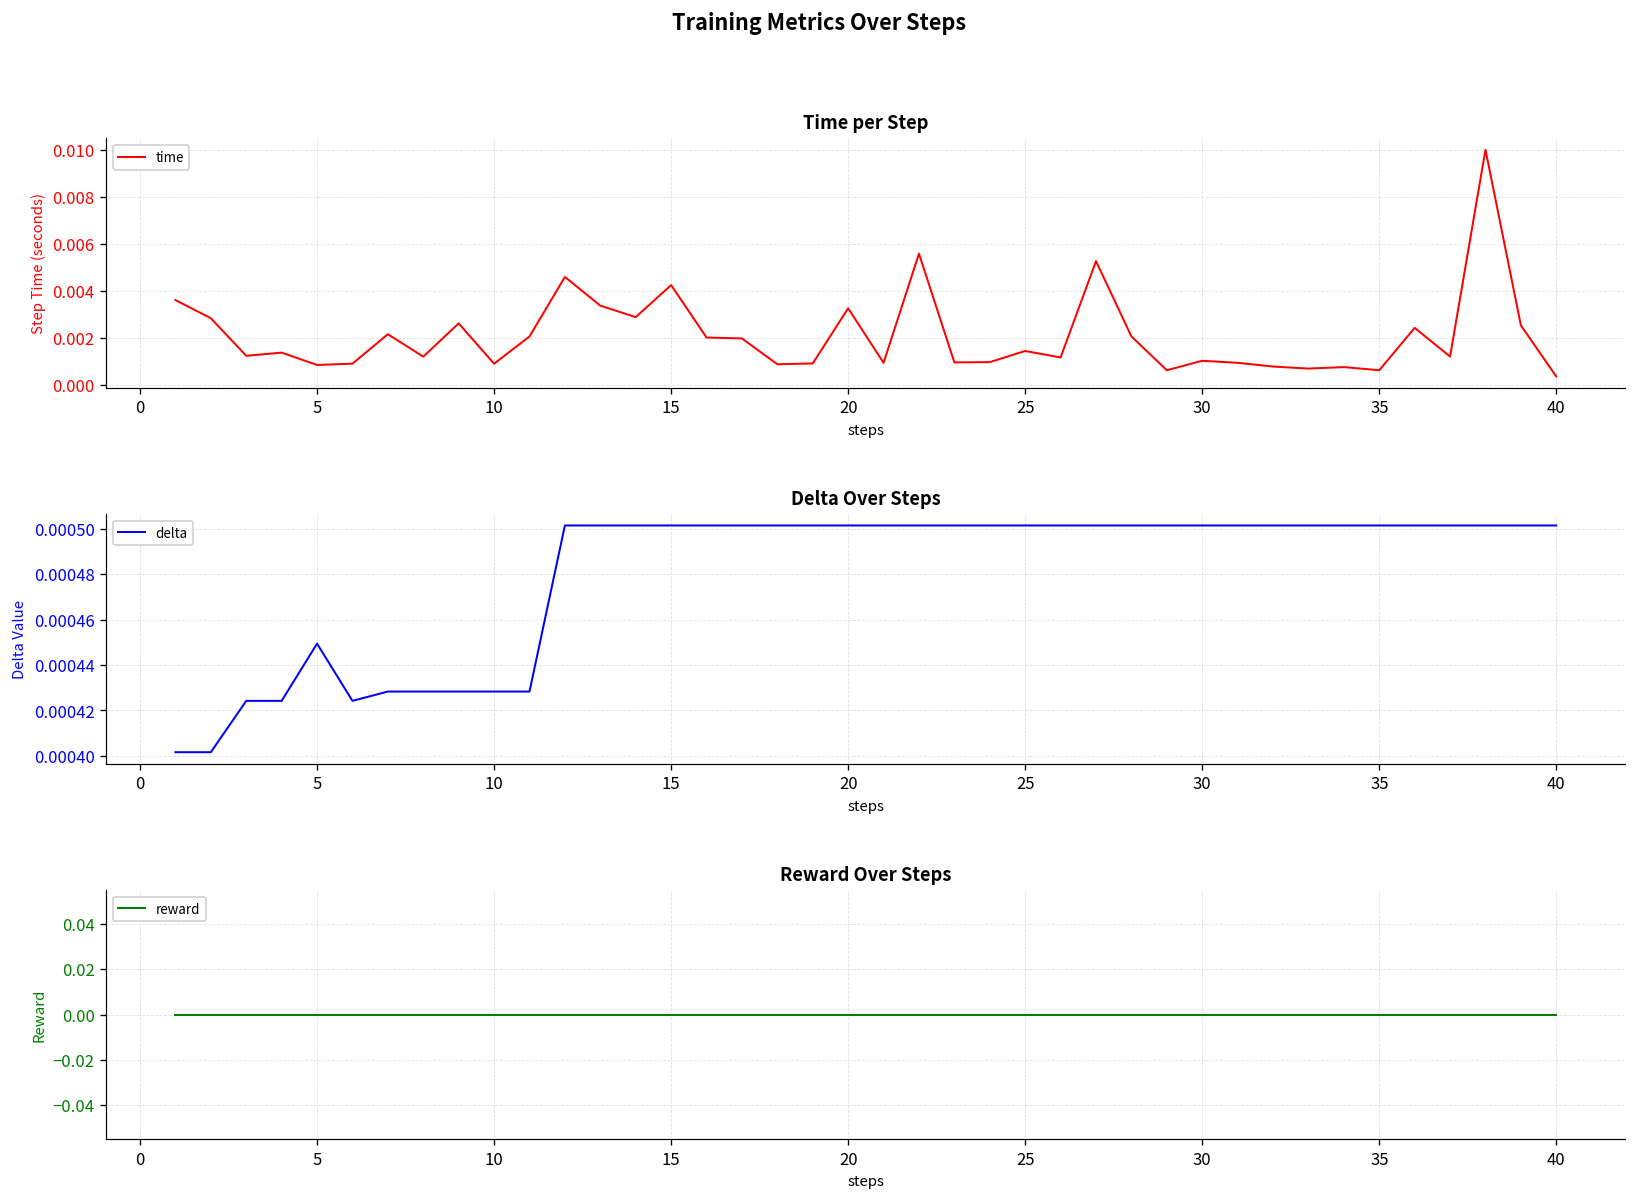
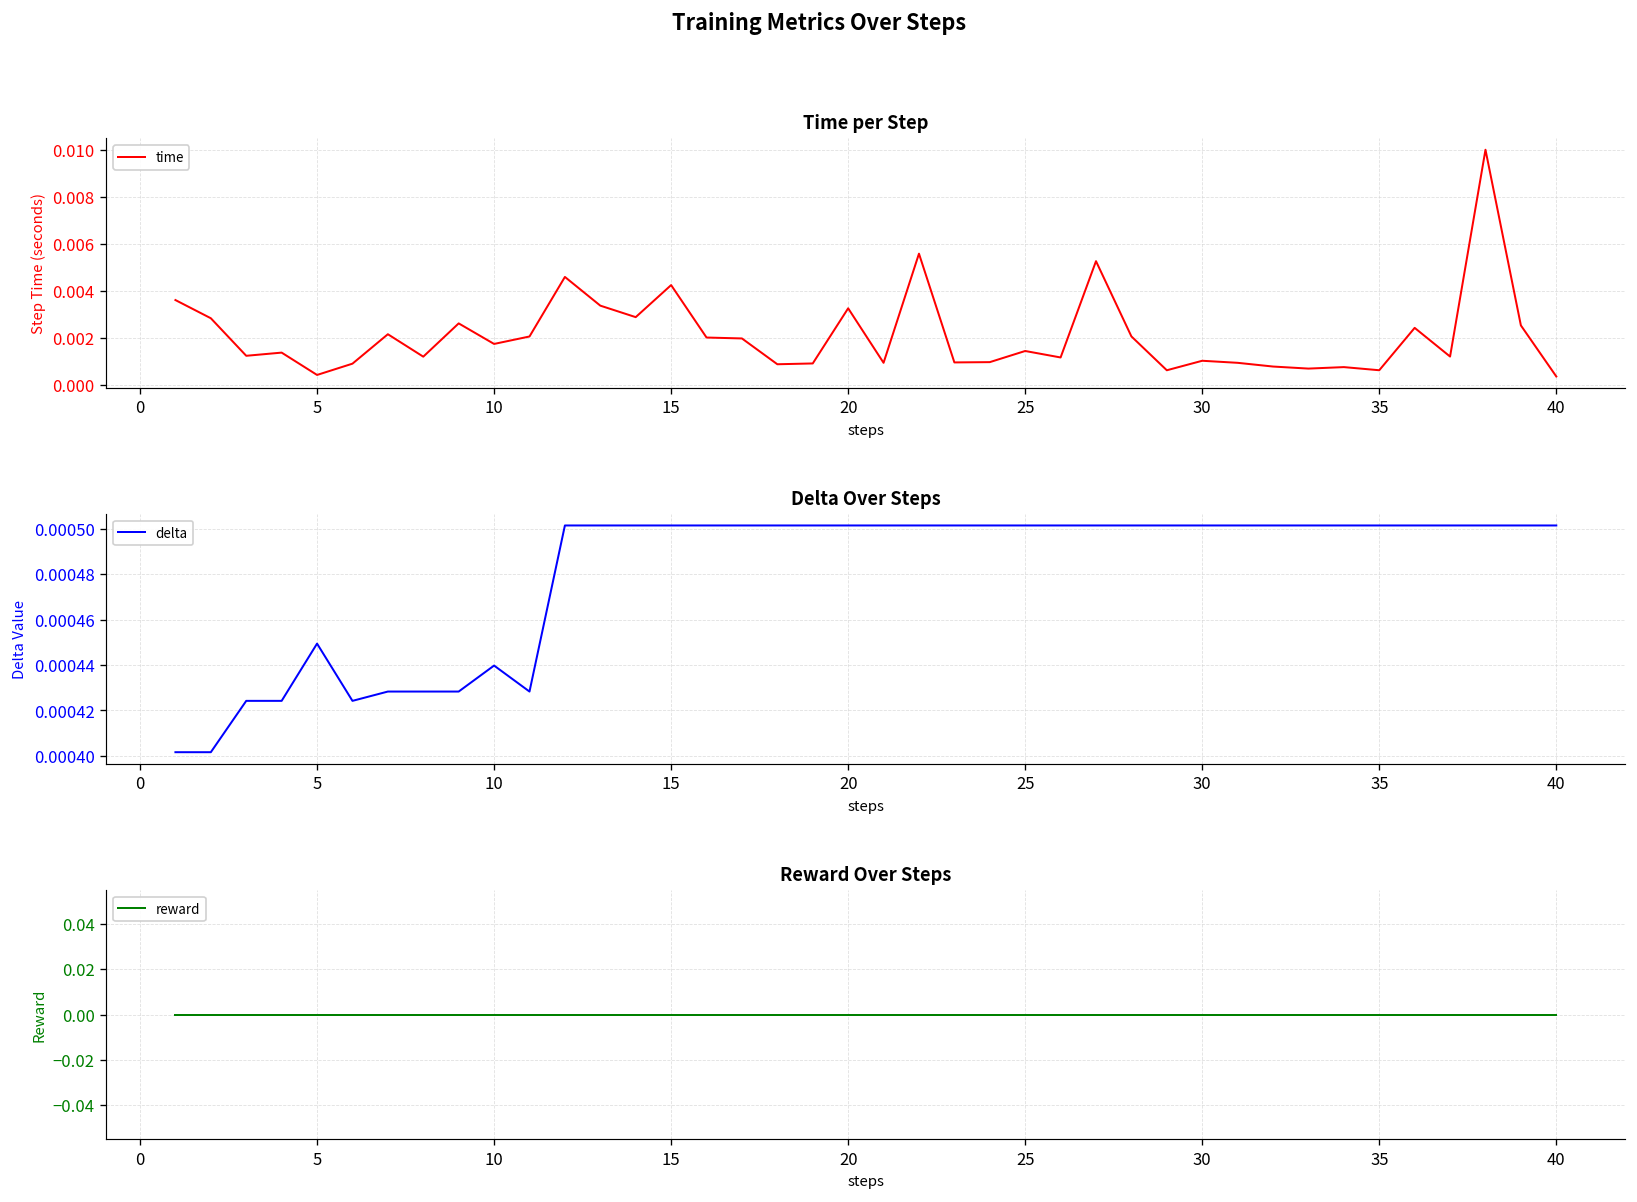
Time per Step, 5: 0.0009 -> 0.0004
Time per Step, 10: 0.0009 -> 0.0018
Delta Over Steps, 10: 0.000428 -> 0.000440
